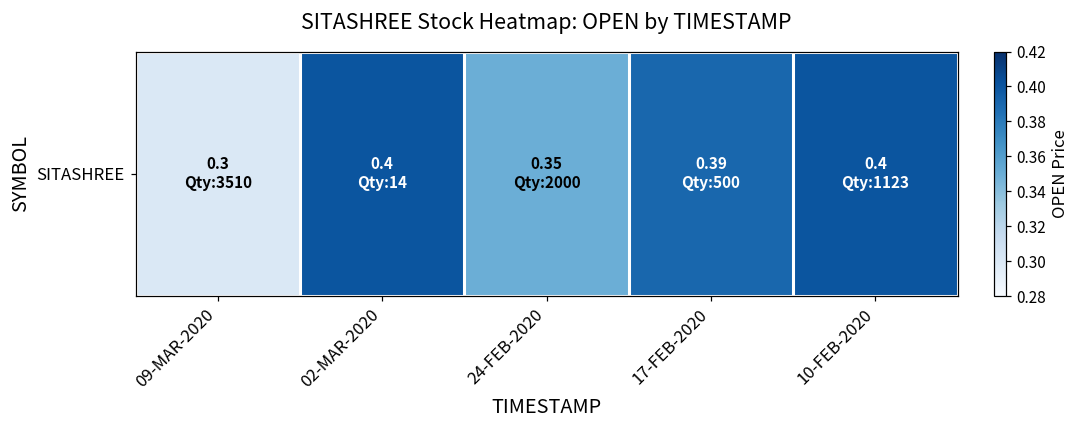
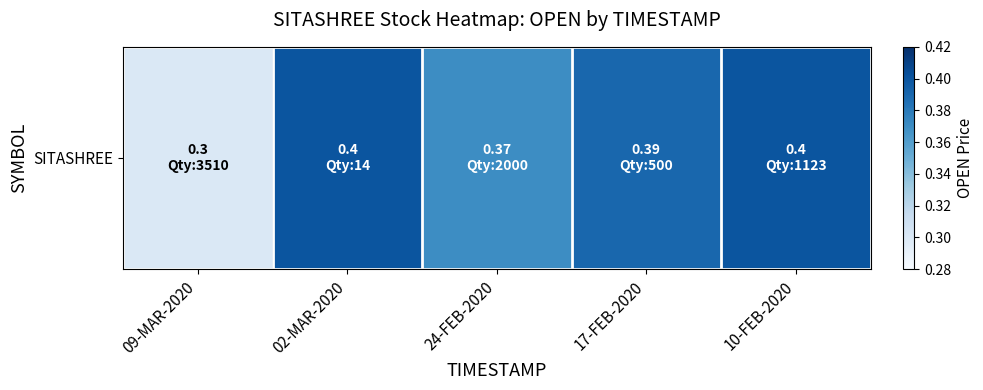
SITASHREE, 24-FEB-2020: 0.35 -> 0.37
